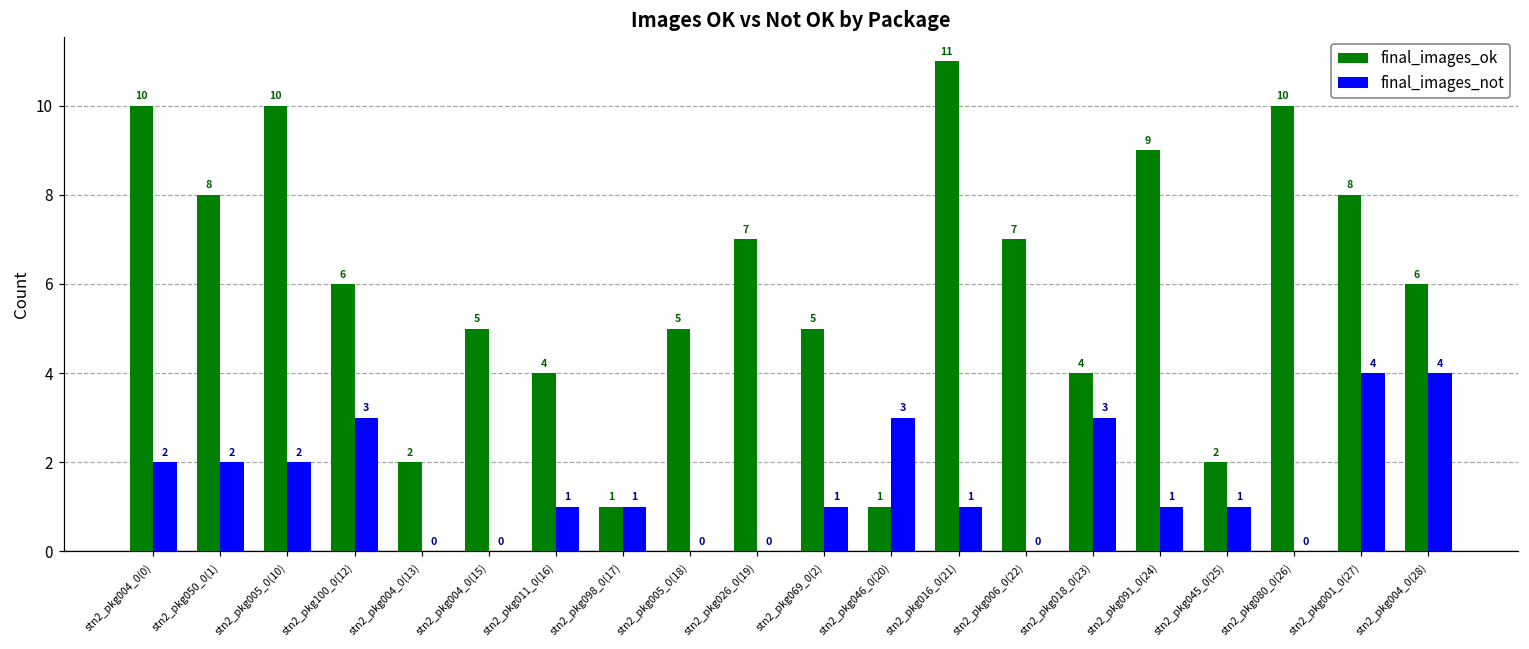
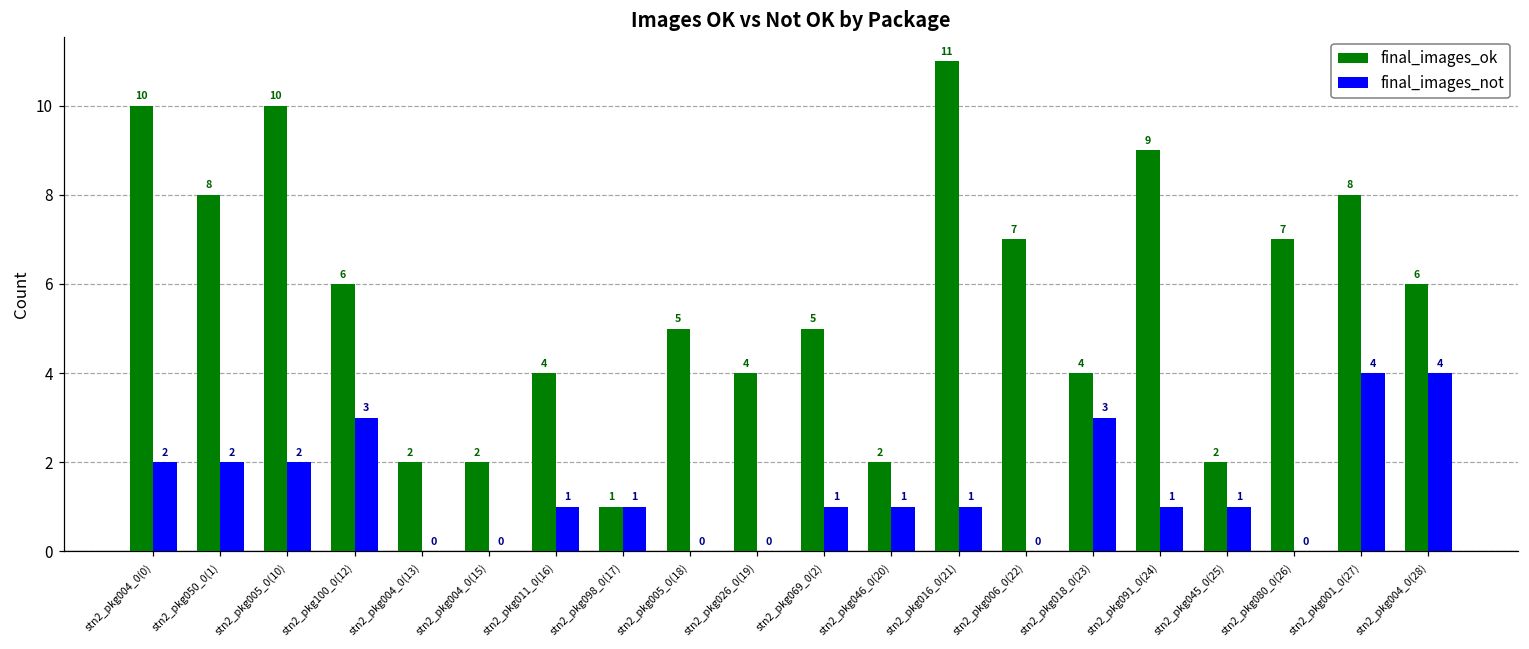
final_images_ok, stn2_pkg004_0(15): 5 -> 2
final_images_ok, stn2_pkg026_0(19): 7 -> 4
final_images_ok, stn2_pkg046_0(20): 1 -> 2
final_images_not, stn2_pkg046_0(20): 3 -> 1
final_images_ok, stn2_pkg080_0(26): 10 -> 7
